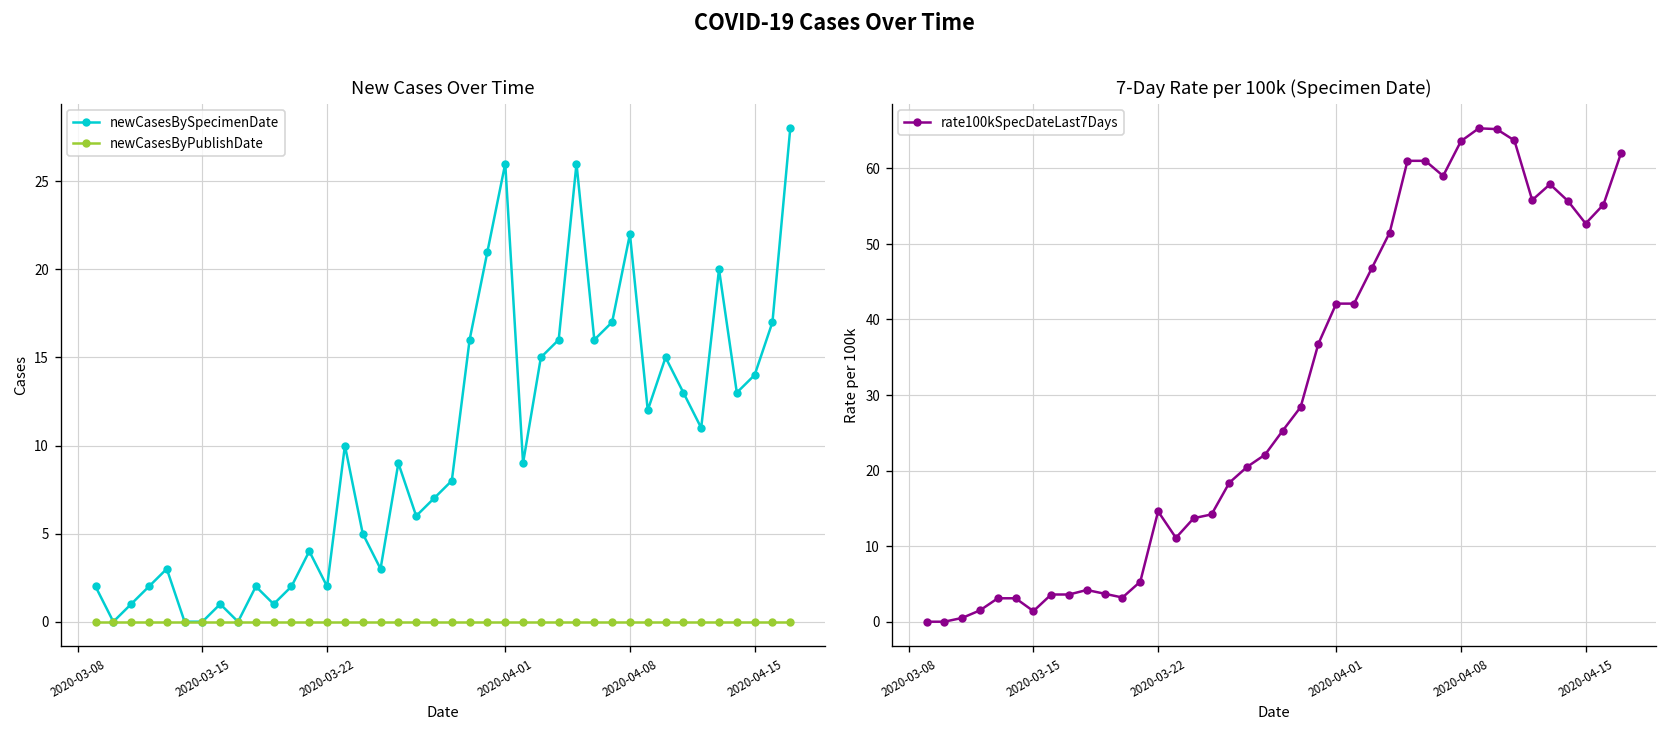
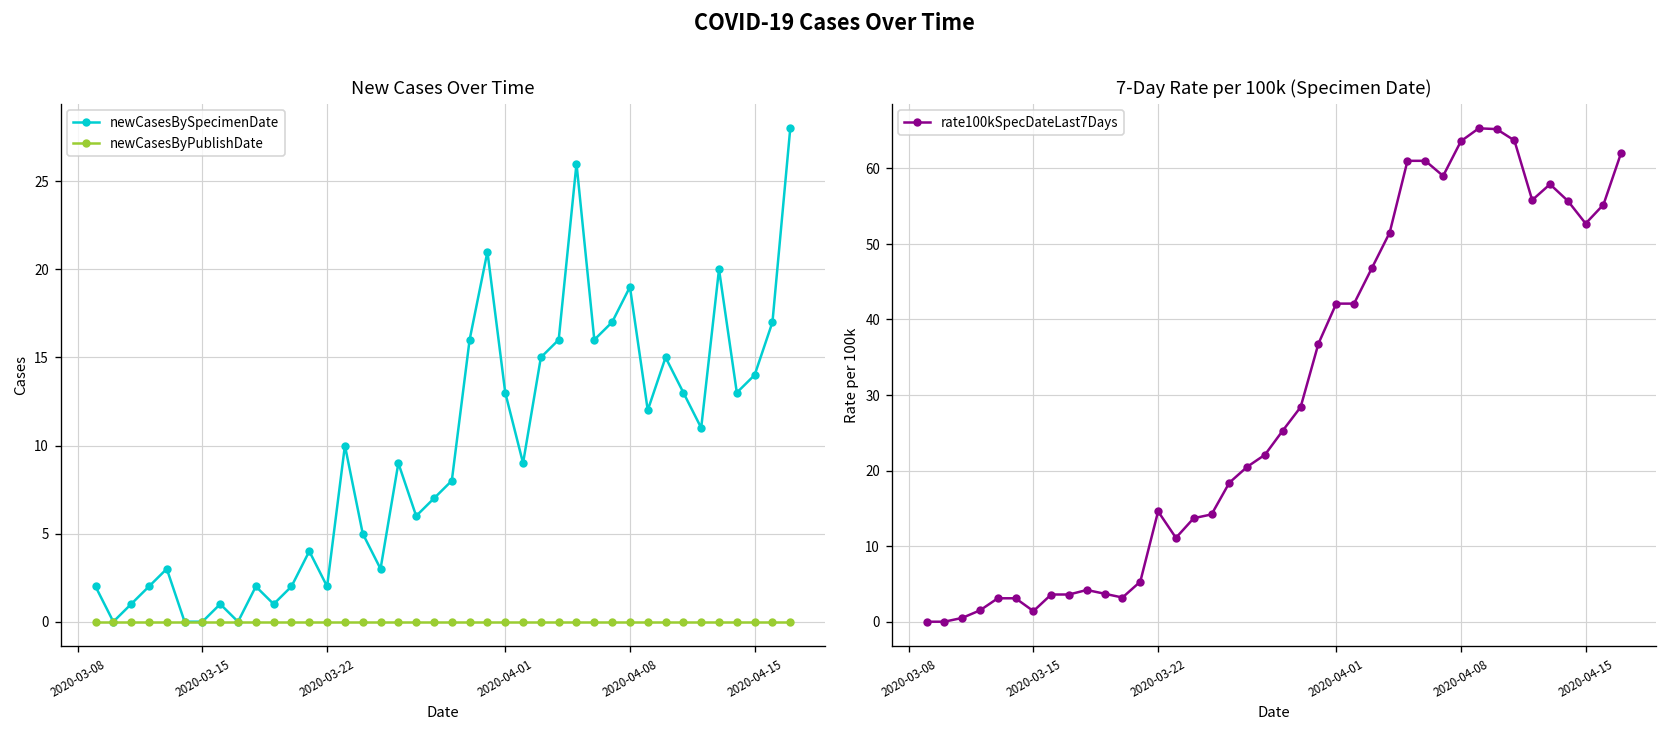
New Cases Over Time, newCasesBySpecimenDate, 2020-04-01: 26 -> 13
New Cases Over Time, newCasesBySpecimenDate, 2020-04-08: 22 -> 19
